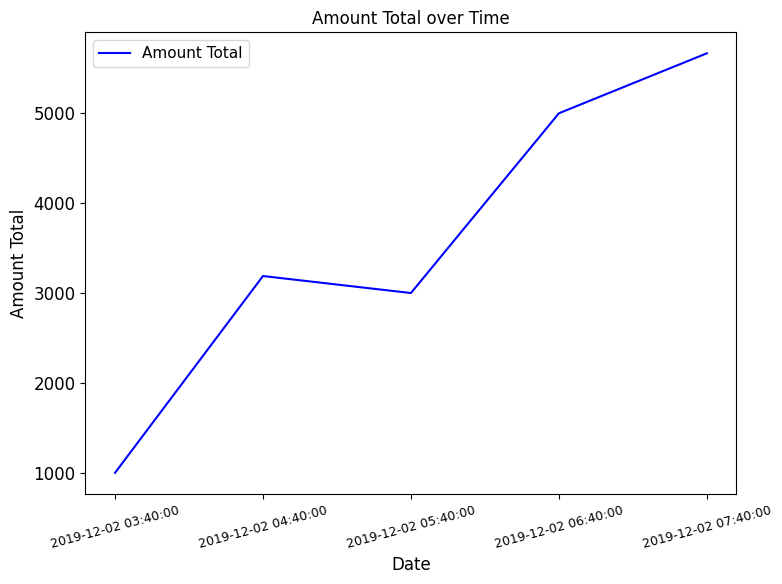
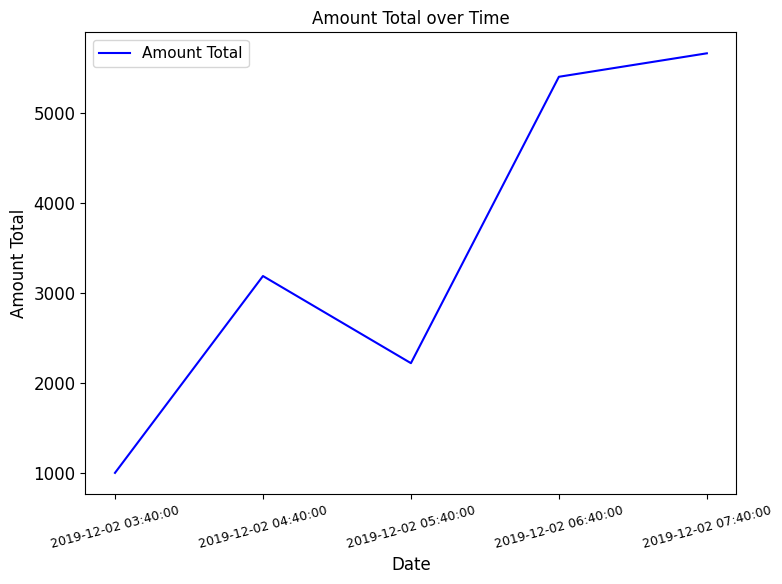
2019-12-02 05:40:00: 3000 -> 2200
2019-12-02 06:40:00: 5000 -> 5400
